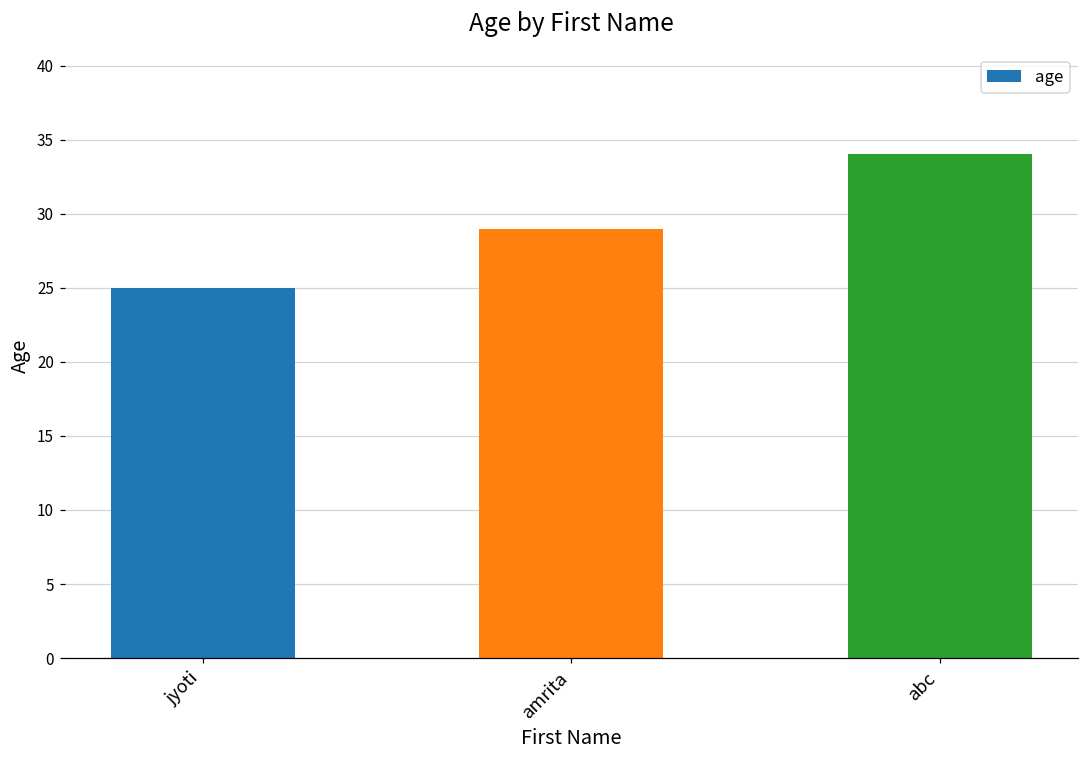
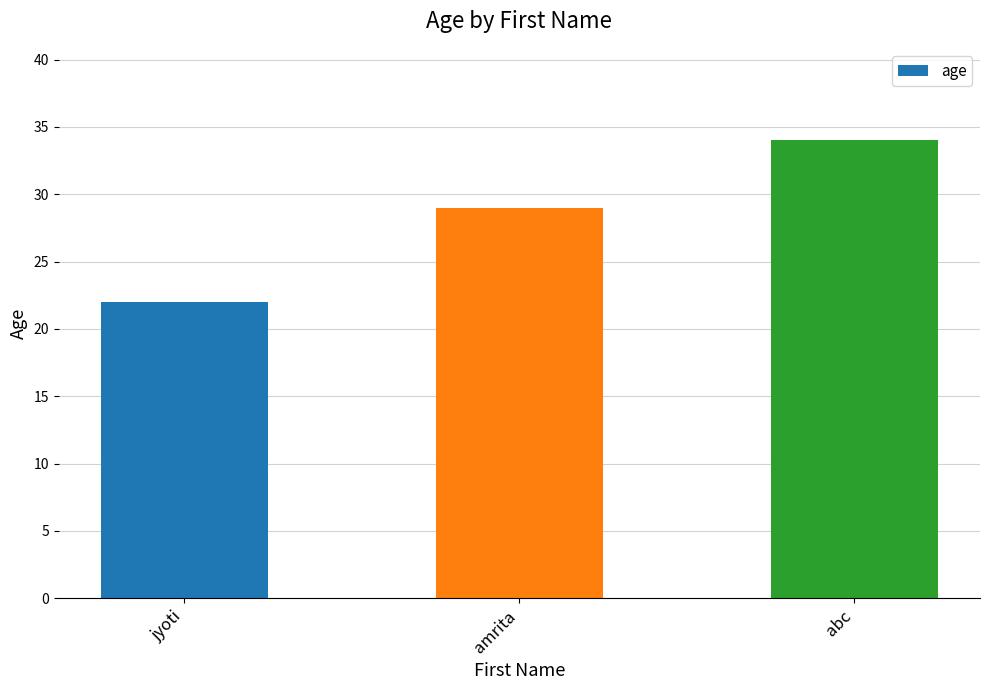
jyoti: 25 -> 22
